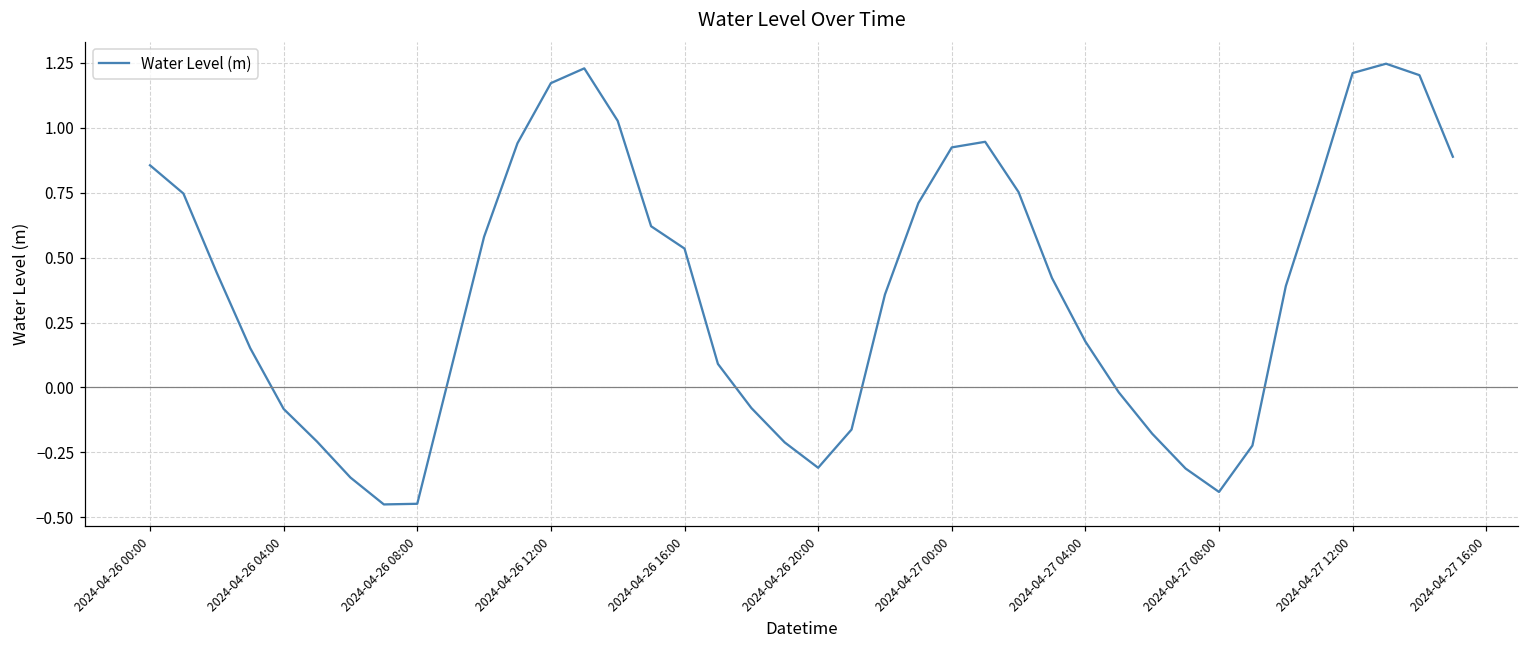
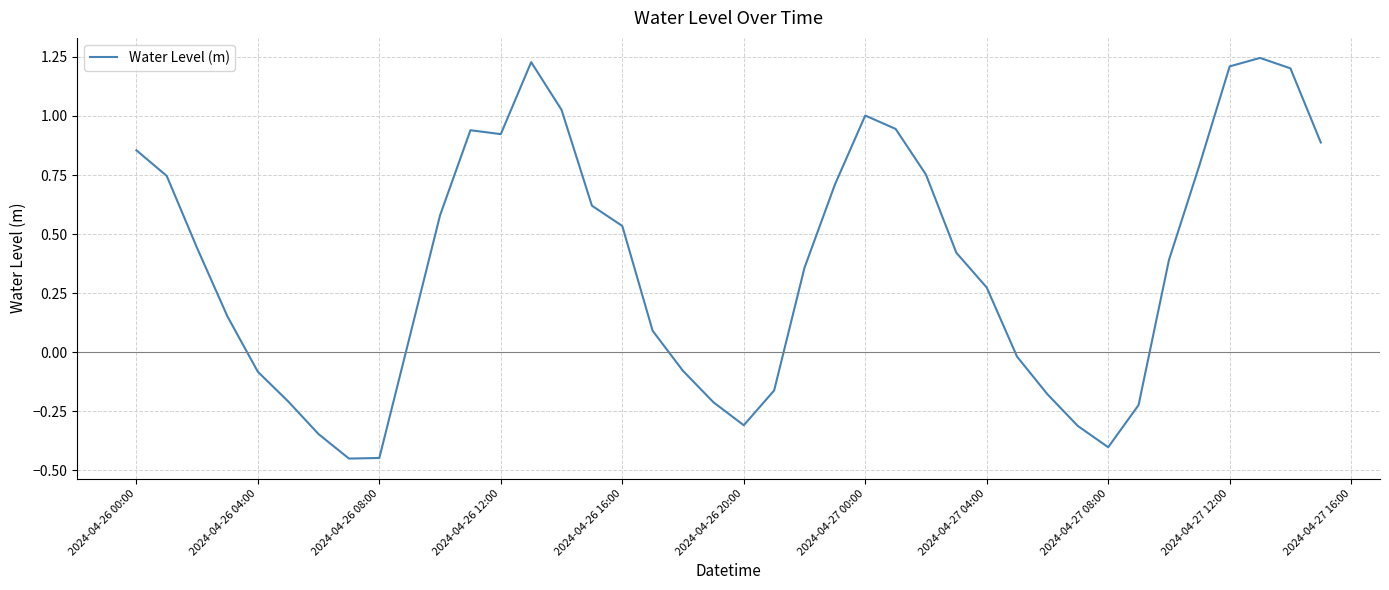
2024-04-26 12:00: 1.17 -> 0.92
2024-04-27 00:00: 0.92 -> 1.00
2024-04-27 04:00: 0.18 -> 0.27
